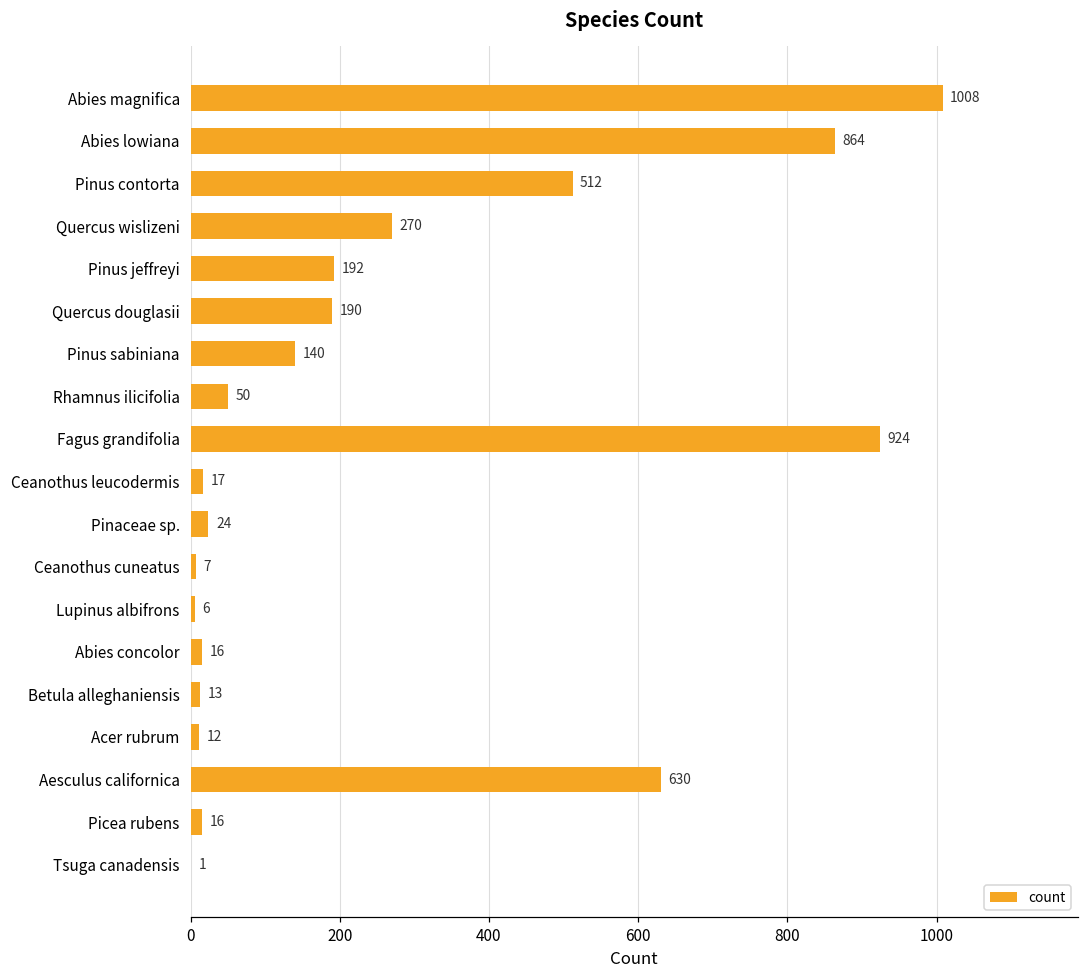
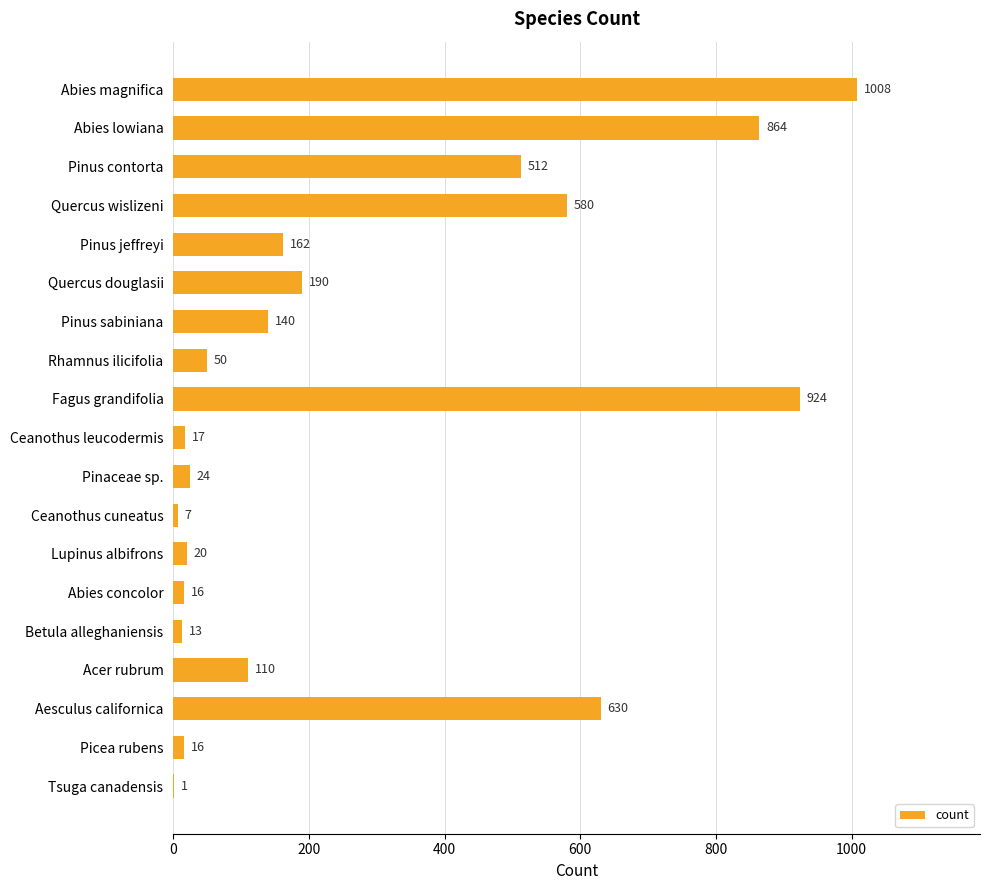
Quercus wislizeni: 270 -> 580
Pinus jeffreyi: 192 -> 162
Lupinus albifrons: 6 -> 20
Acer rubrum: 12 -> 110
